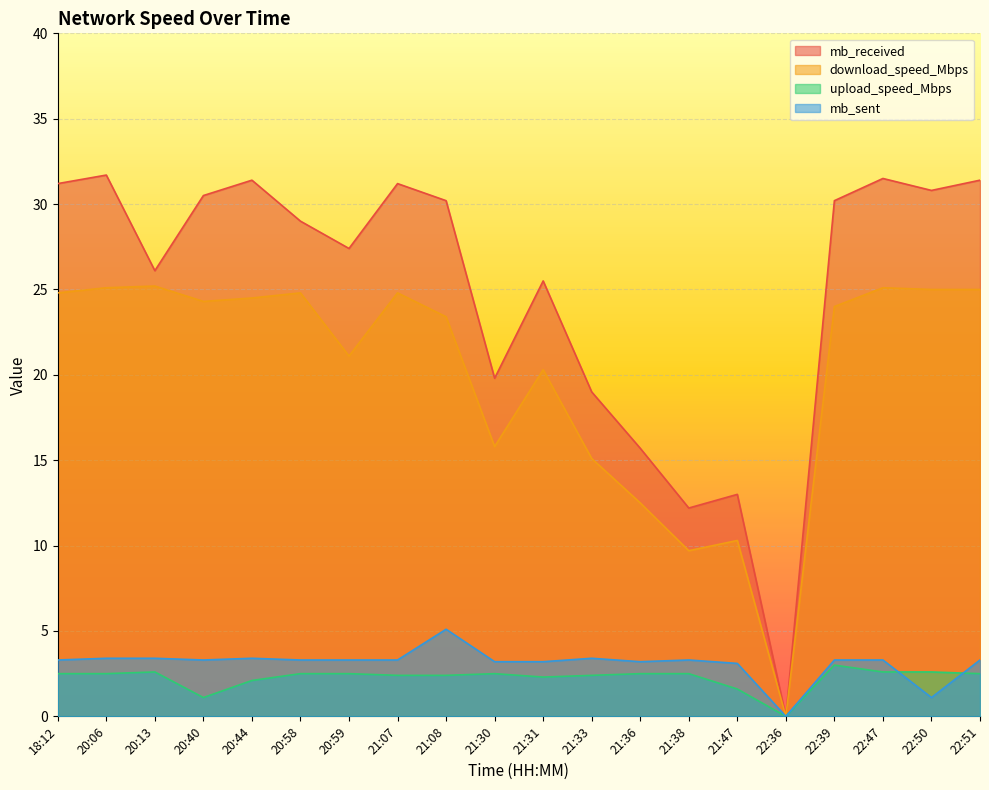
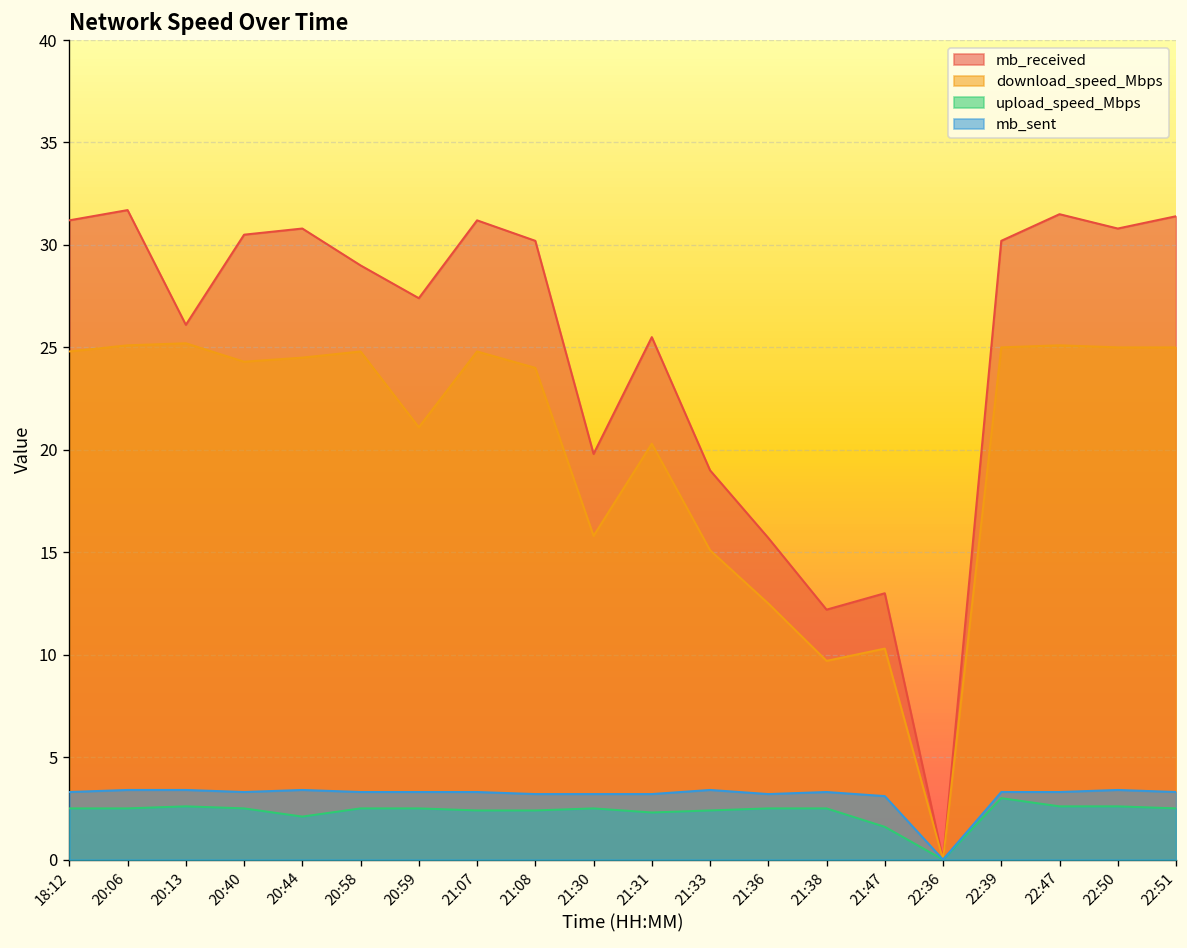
upload_speed_Mbps, 20:40: 1.1 -> 2.5
mb_received, 20:44: 31.4 -> 30.8
download_speed_Mbps, 21:08: 23.4 -> 24.0
mb_sent, 21:08: 5.1 -> 3.2
download_speed_Mbps, 22:39: 24 -> 25
mb_sent, 22:50: 1.1 -> 3.4
